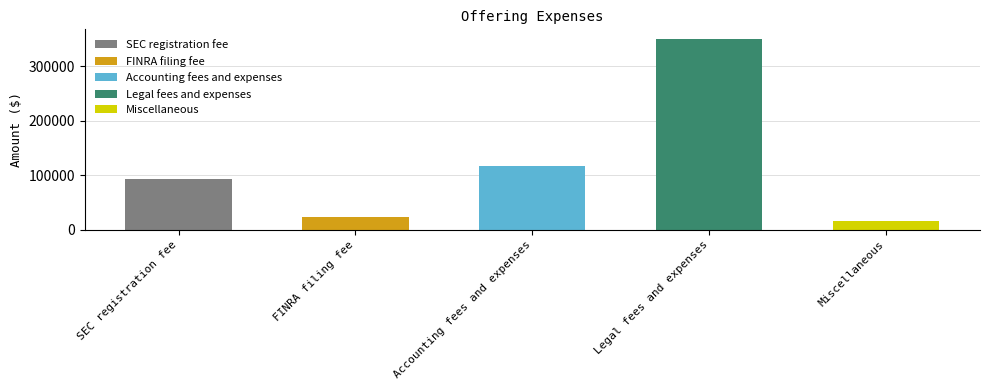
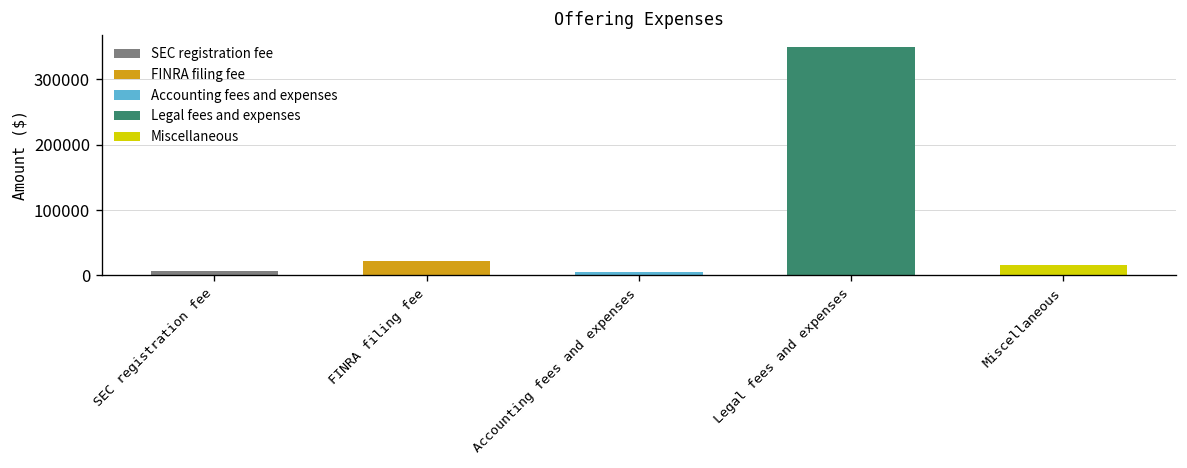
SEC registration fee: 90000 -> 10000
Accounting fees and expenses: 120000 -> 10000
